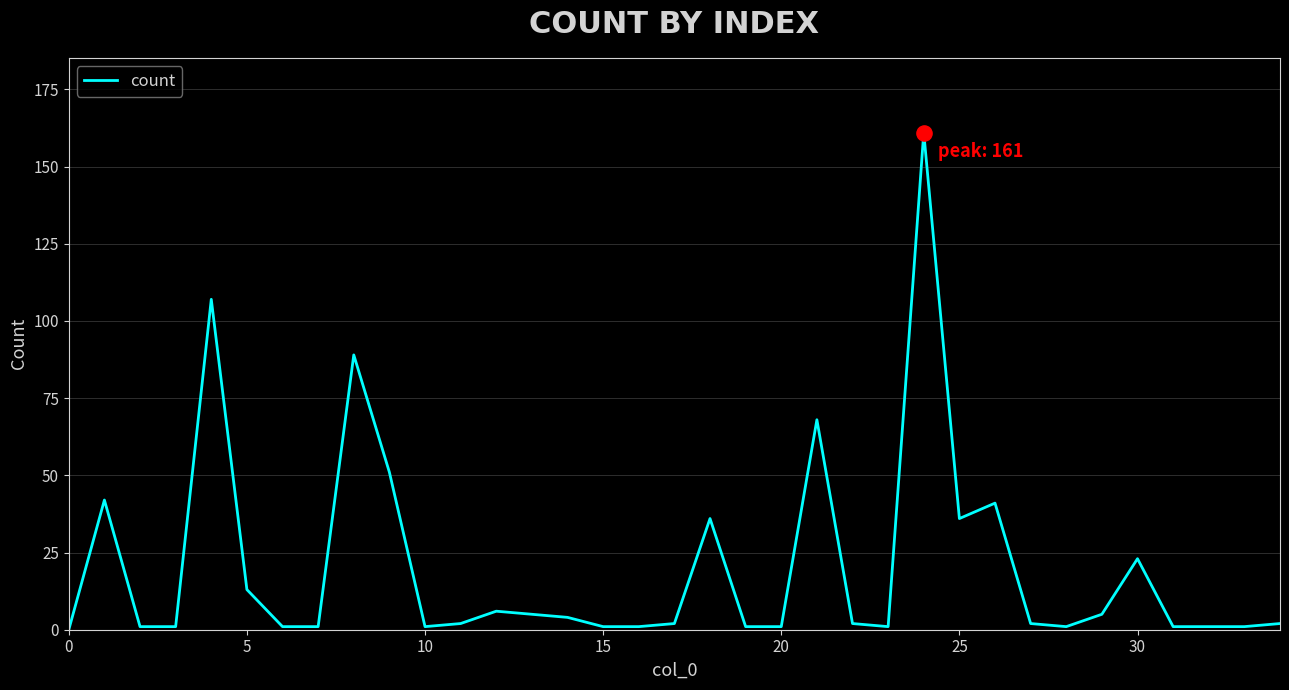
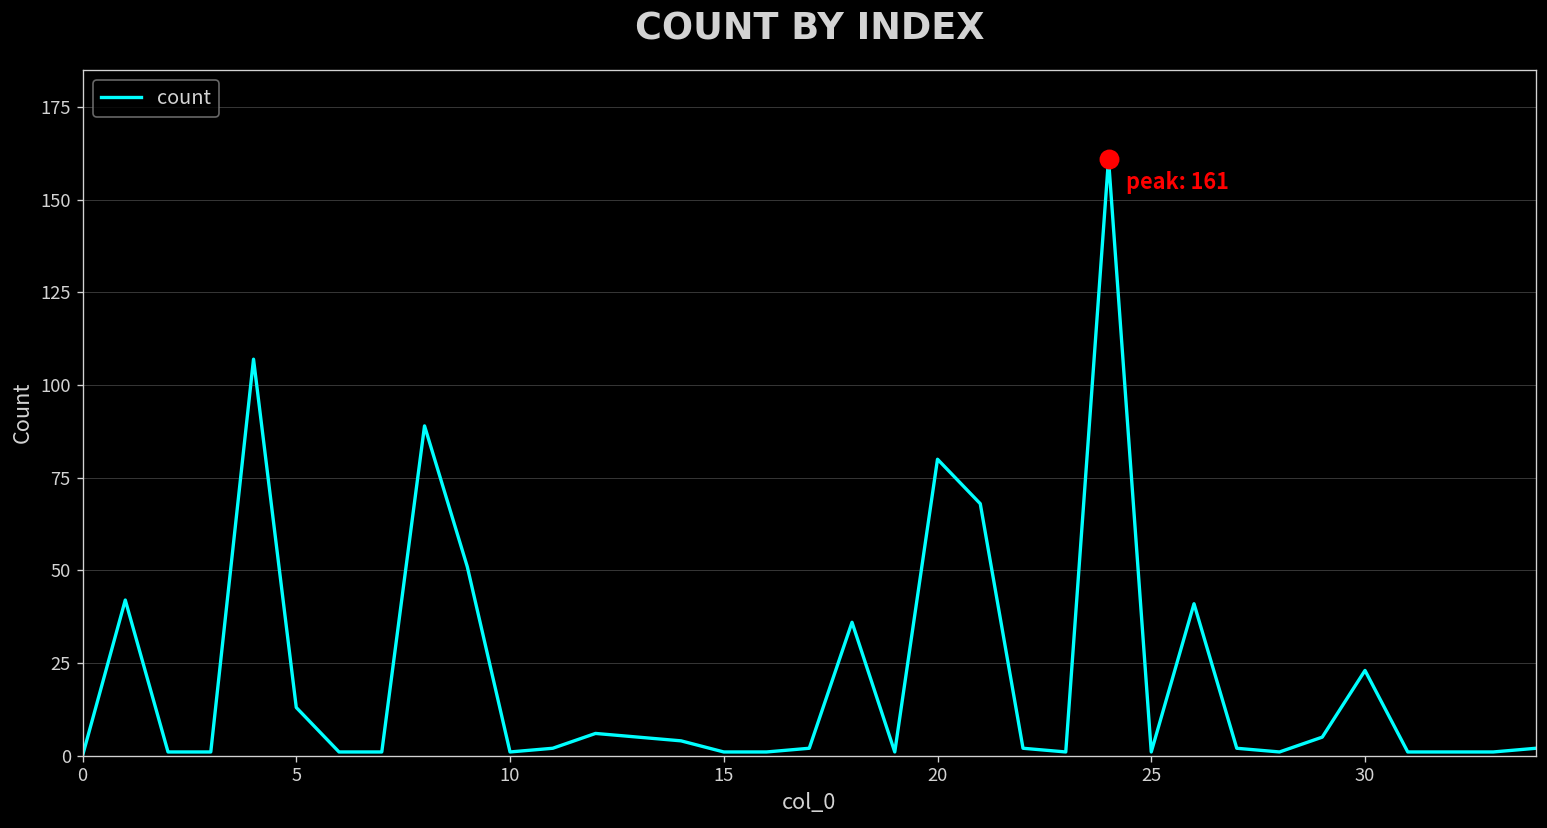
count, 20: 1 -> 80
count, 25: 36 -> 1
